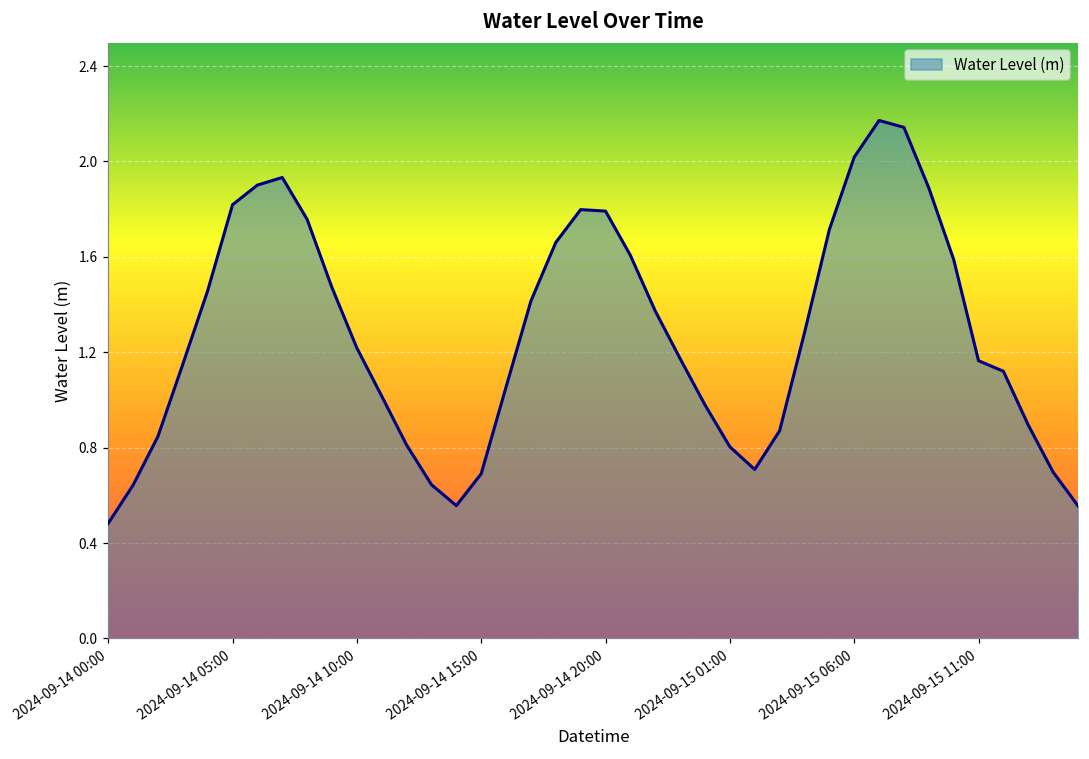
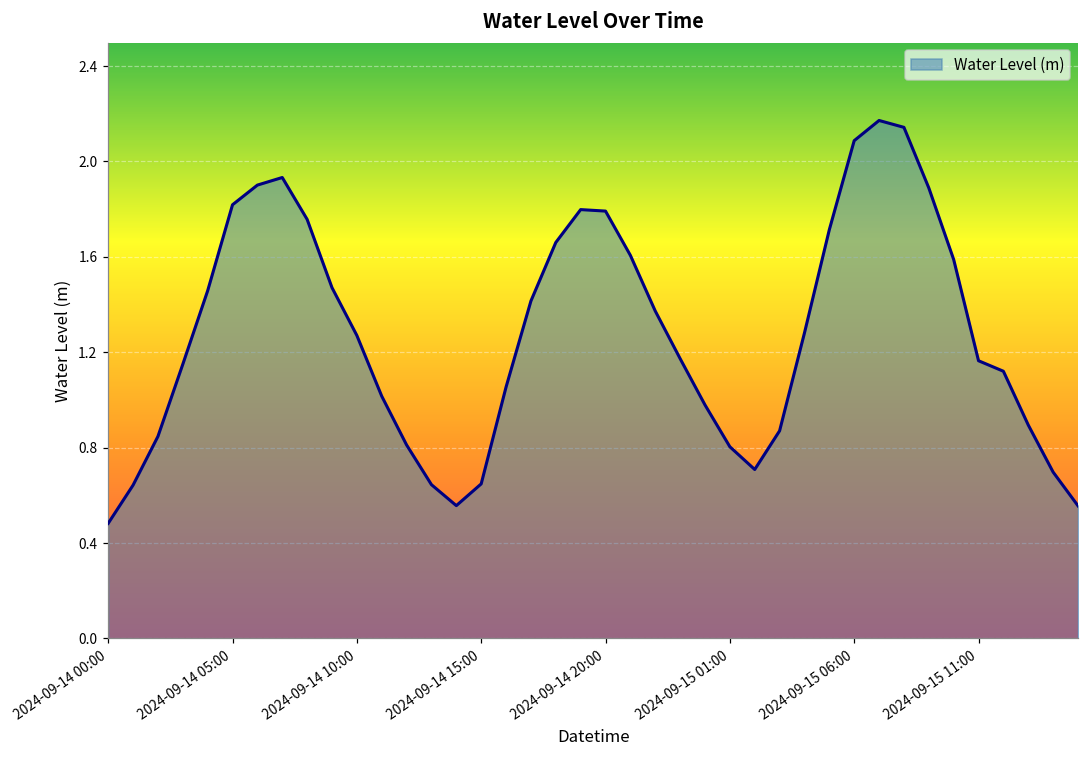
2024-09-14 10:00: 1.22 -> 1.27
2024-09-14 15:00: 0.69 -> 0.65
2024-09-15 06:00: 2.02 -> 2.09
